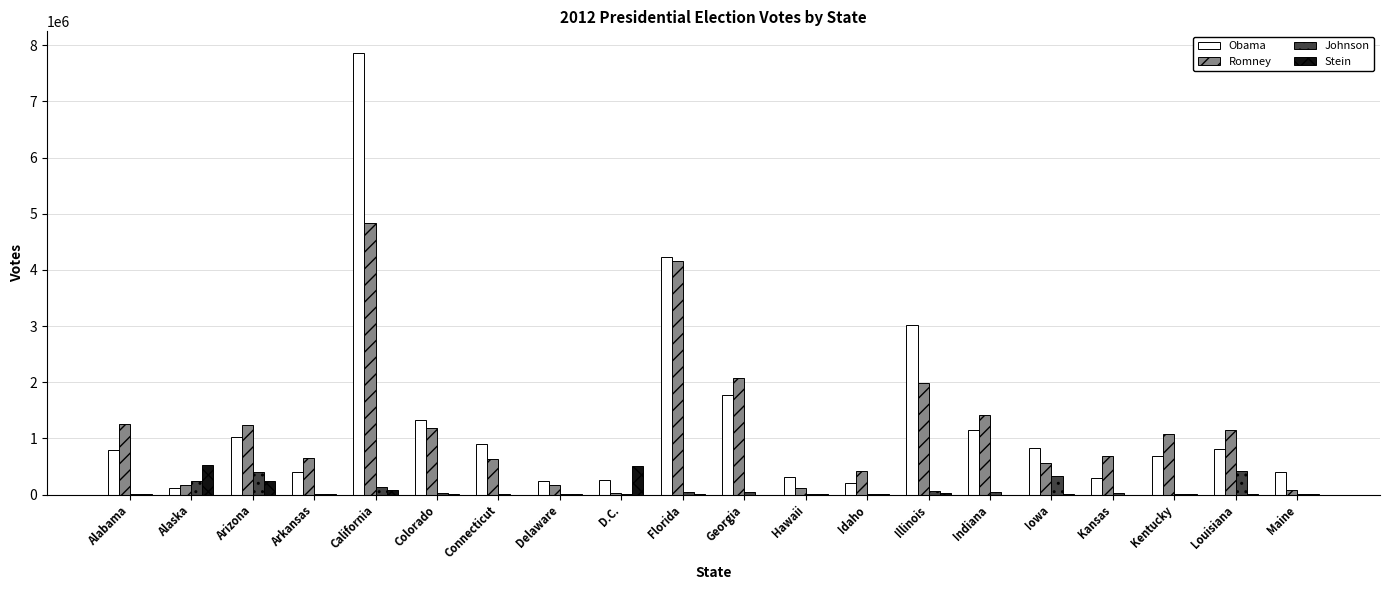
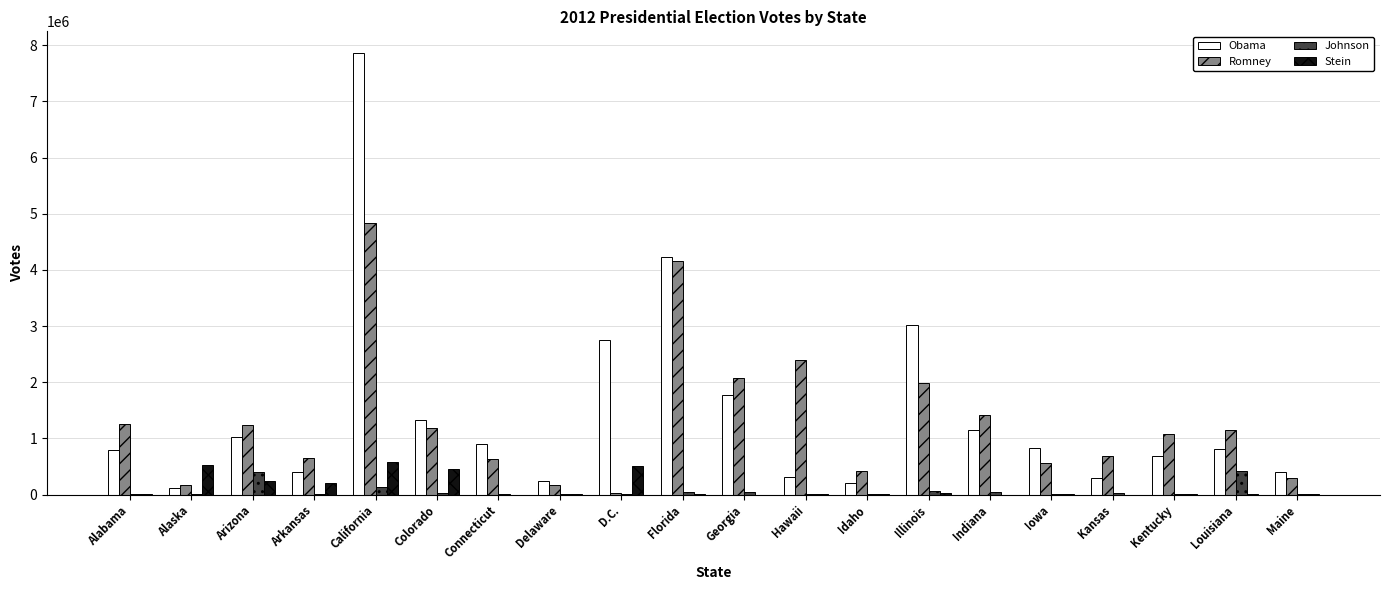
Johnson, Alaska: 200000 -> 0
Stein, Arkansas: 0 -> 200000
Stein, California: 100000 -> 600000
Stein, Colorado: 0 -> 500000
Obama, D.C.: 300000 -> 2800000
Romney, Hawaii: 100000 -> 2400000
Johnson, Iowa: 300000 -> 0
Romney, Maine: 100000 -> 300000
